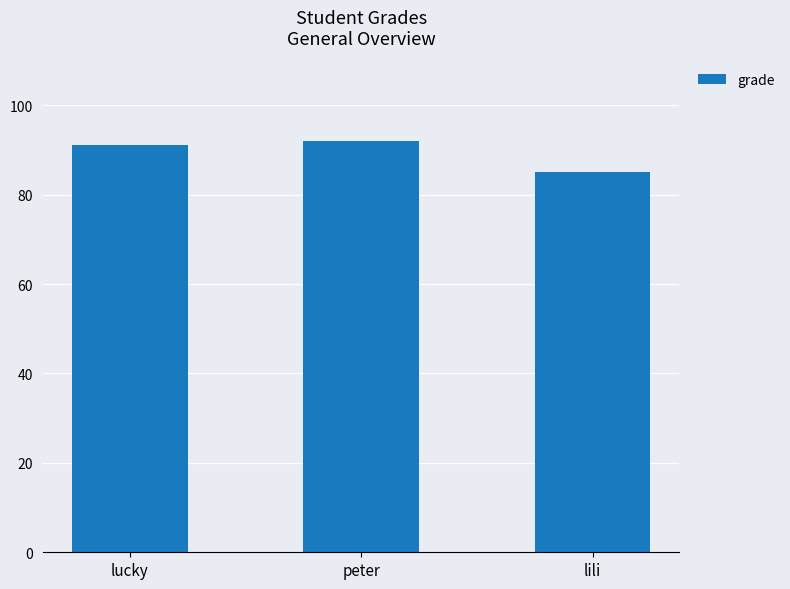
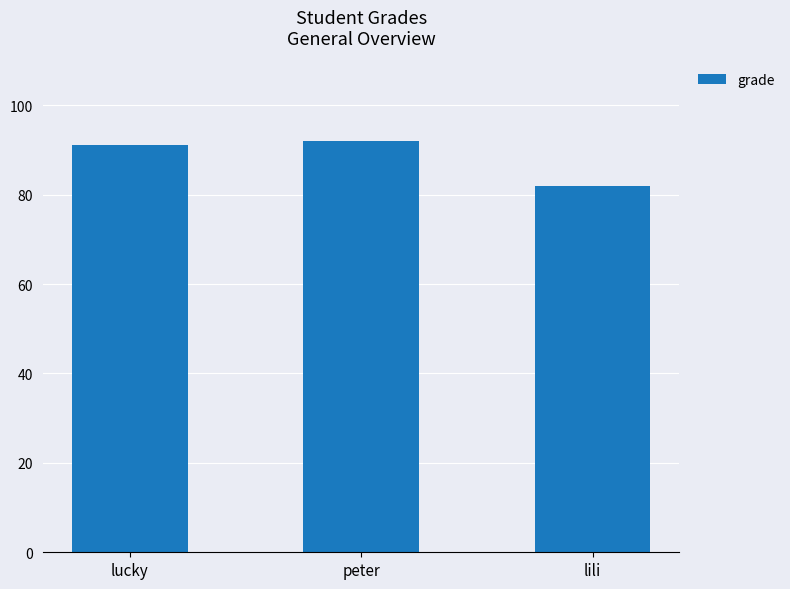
lili: 85 -> 82
